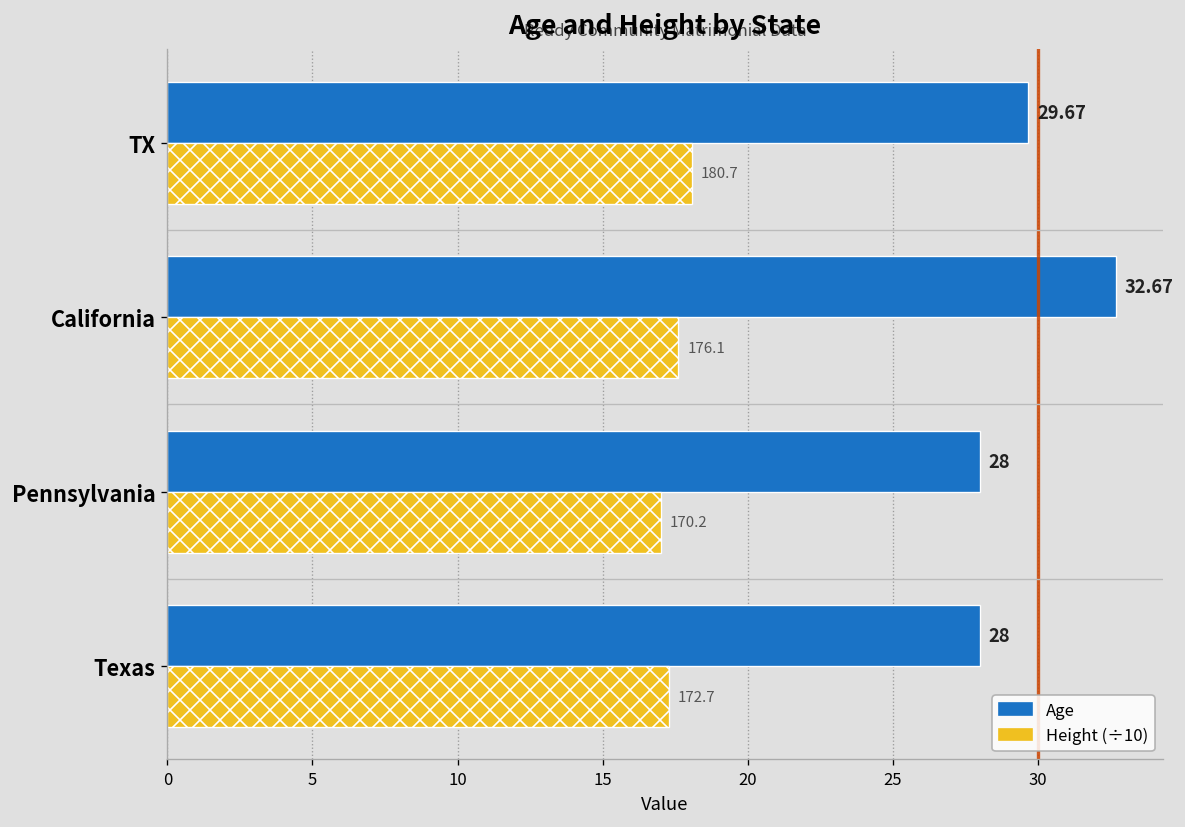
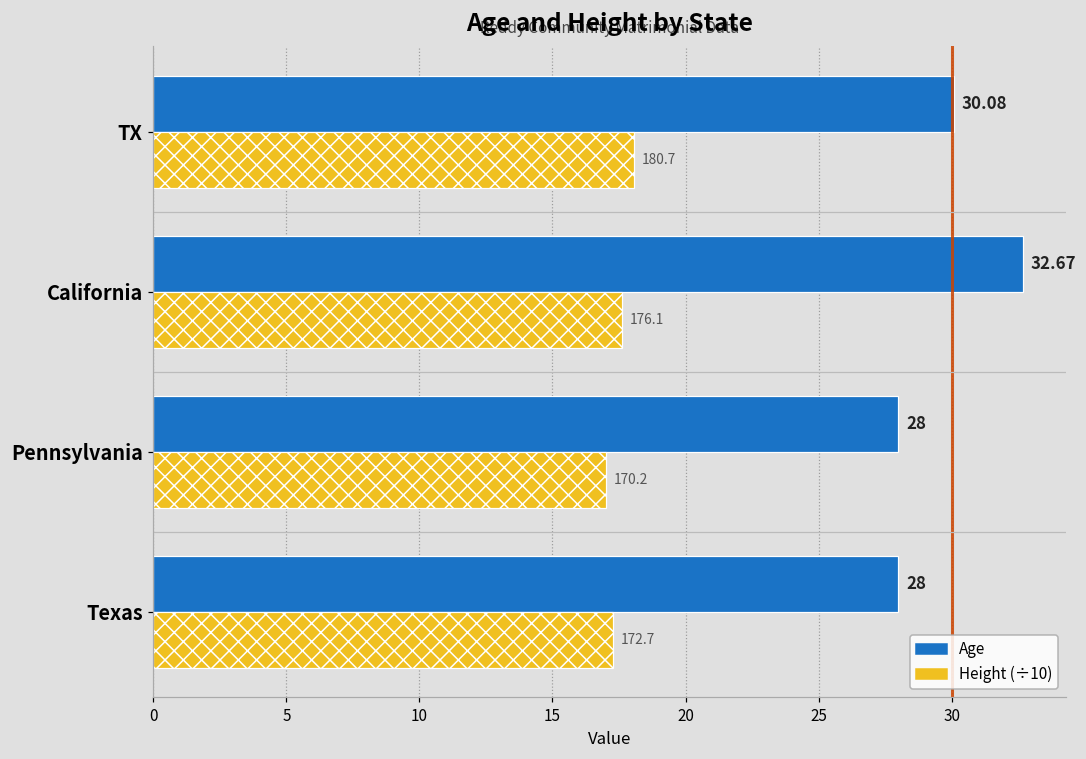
Age, TX: 29.67 -> 30.08
